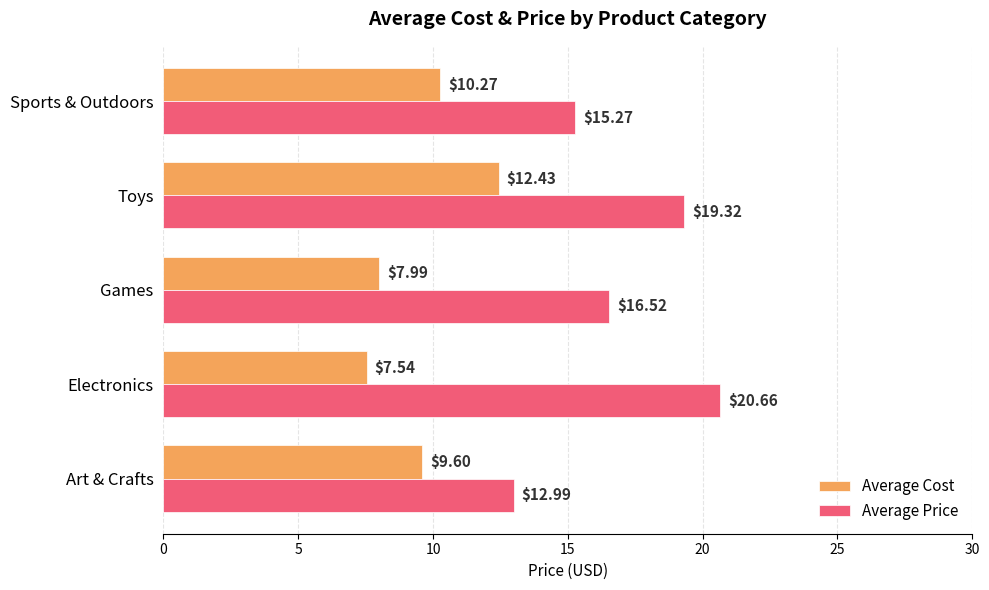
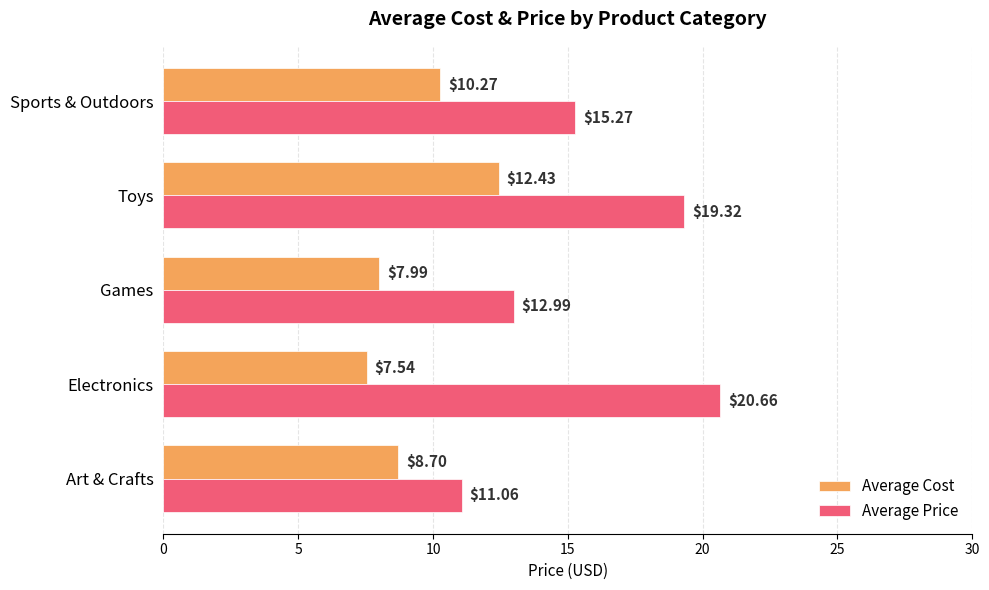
Average Price, Games: $16.52 -> $12.99
Average Cost, Art & Crafts: $9.60 -> $8.70
Average Price, Art & Crafts: $12.99 -> $11.06
